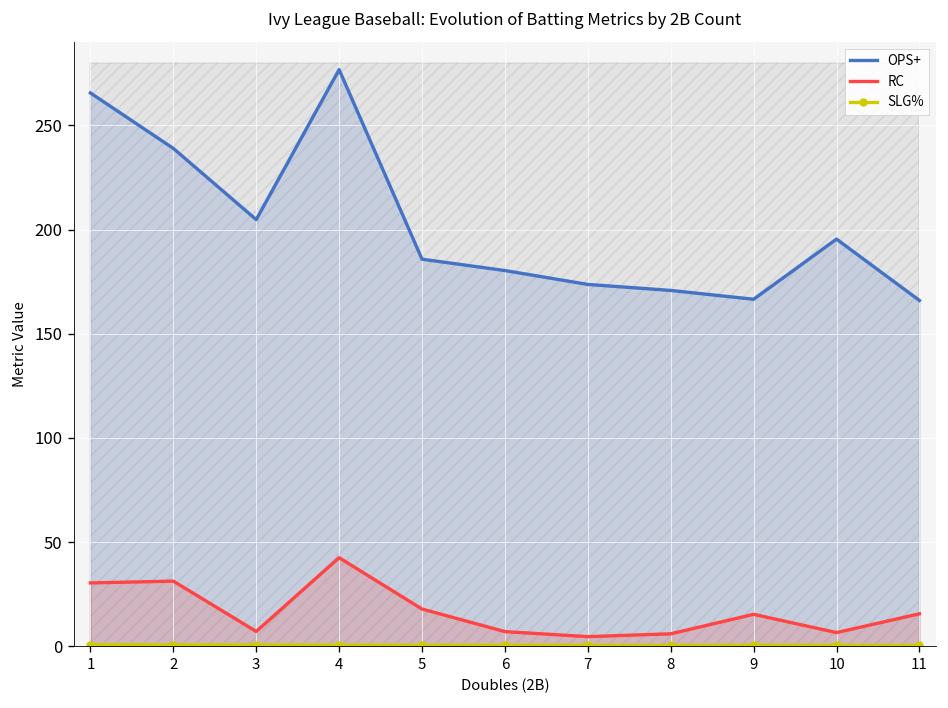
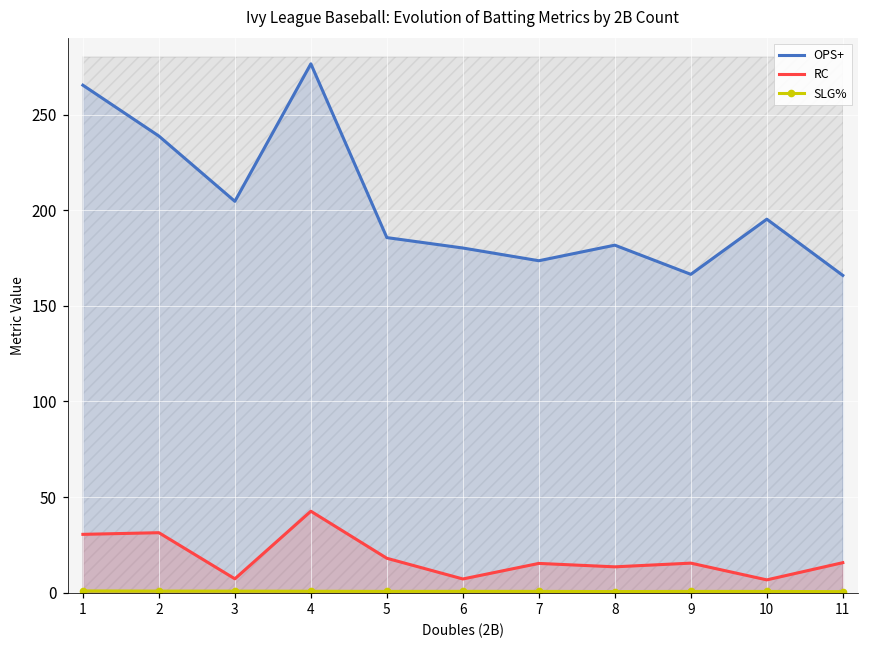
RC, 7: 5 -> 15
OPS+, 8: 171 -> 182
RC, 8: 6 -> 13
